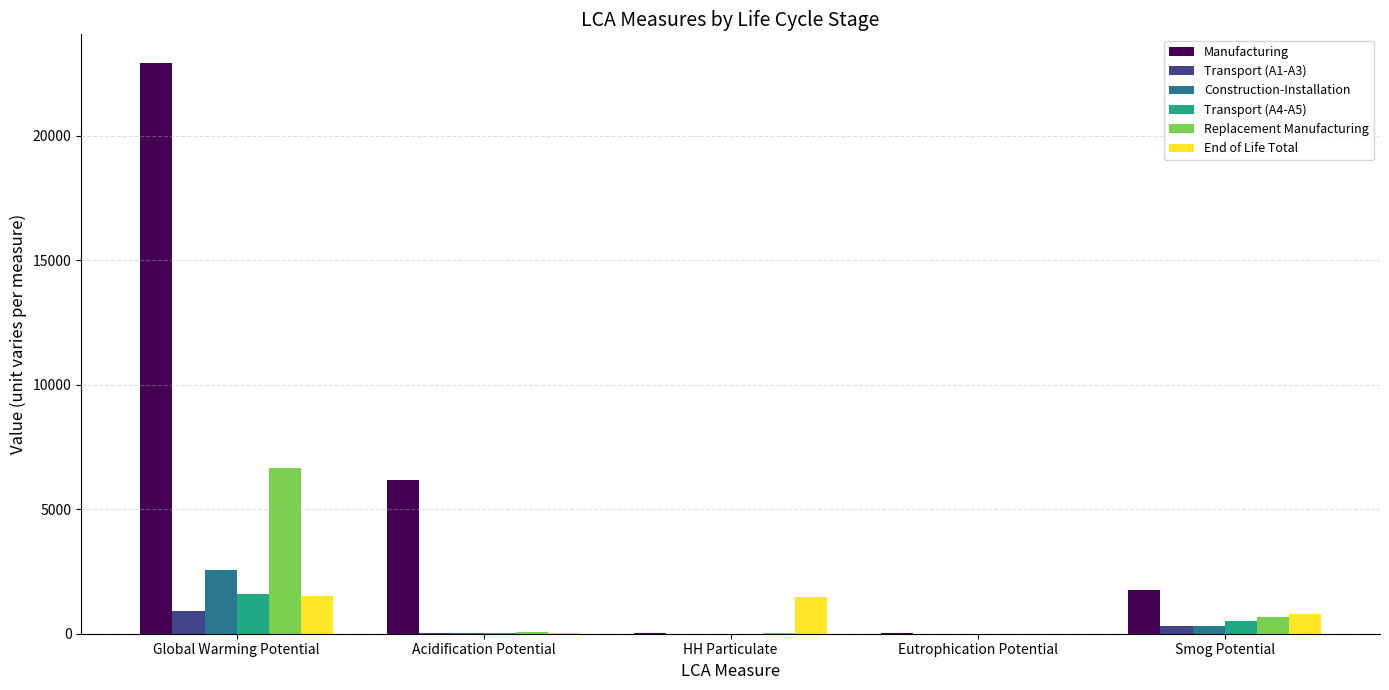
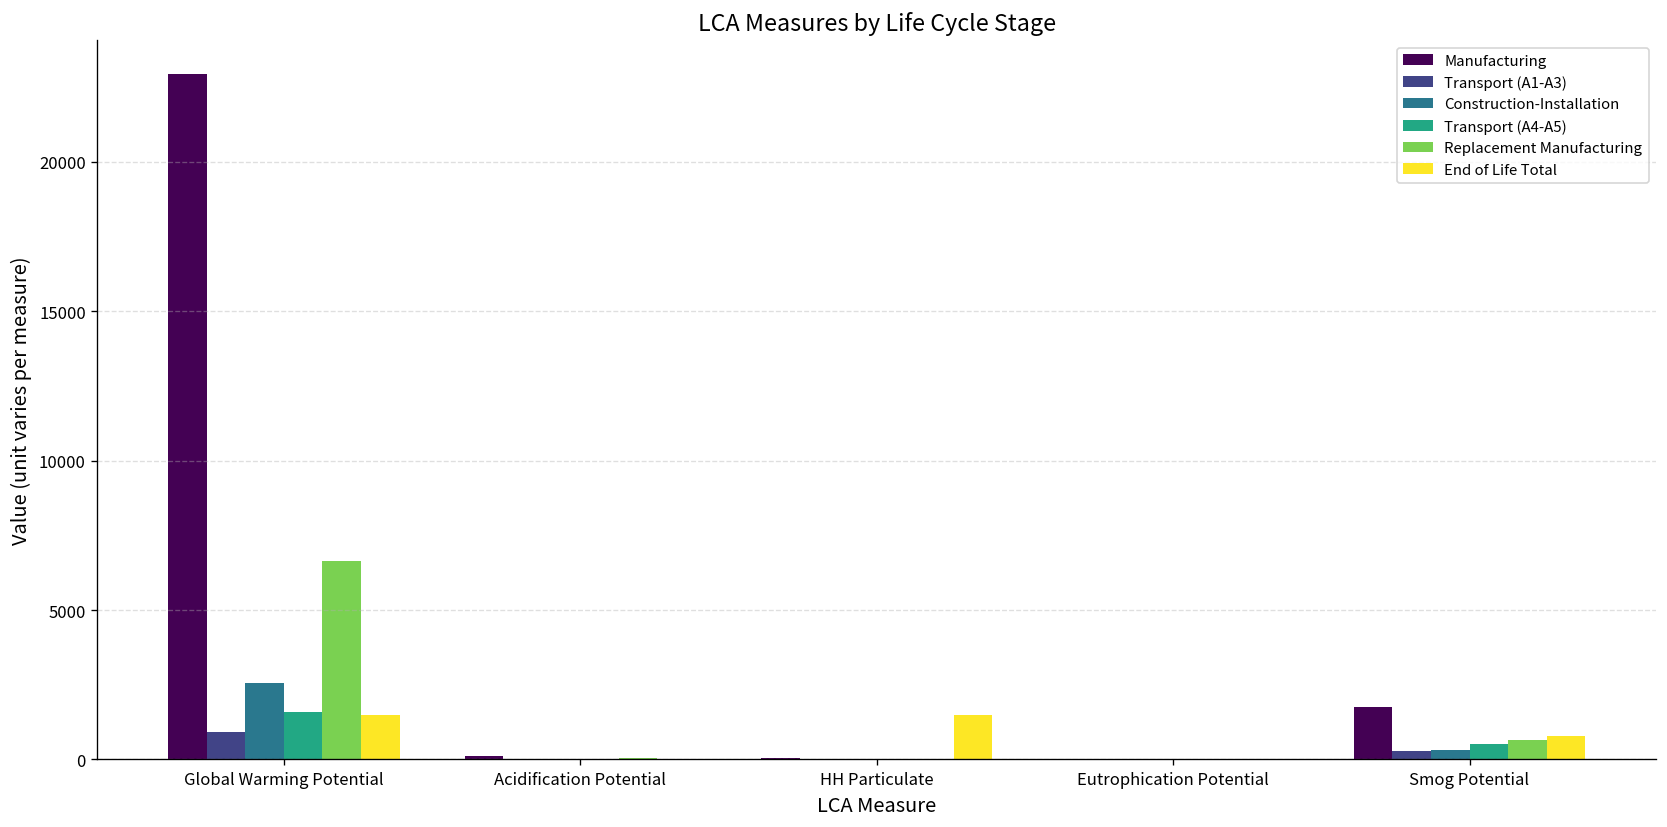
Manufacturing, Acidification Potential: 6200 -> 100
